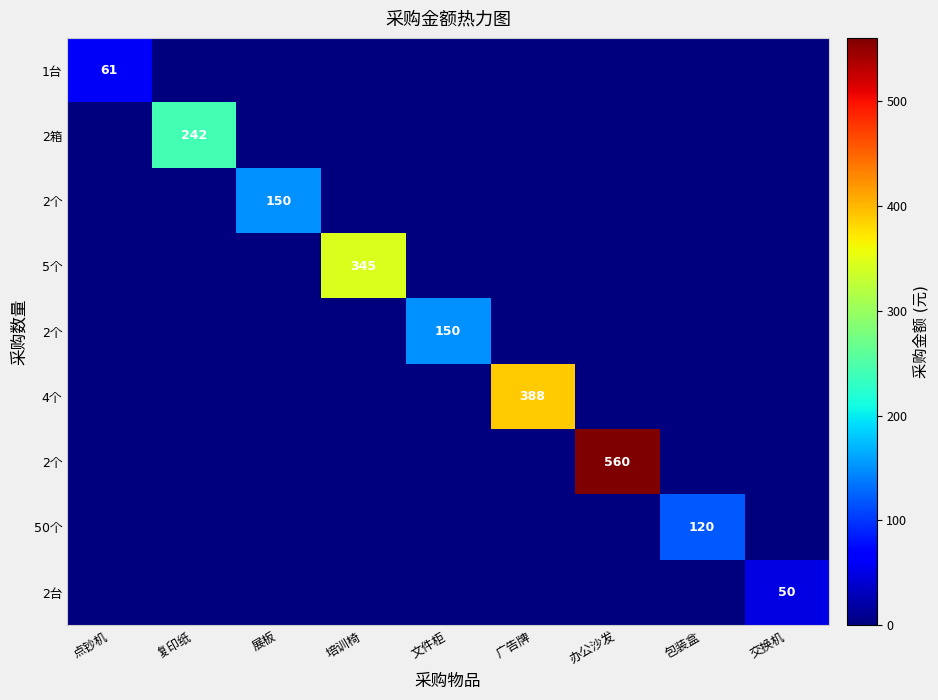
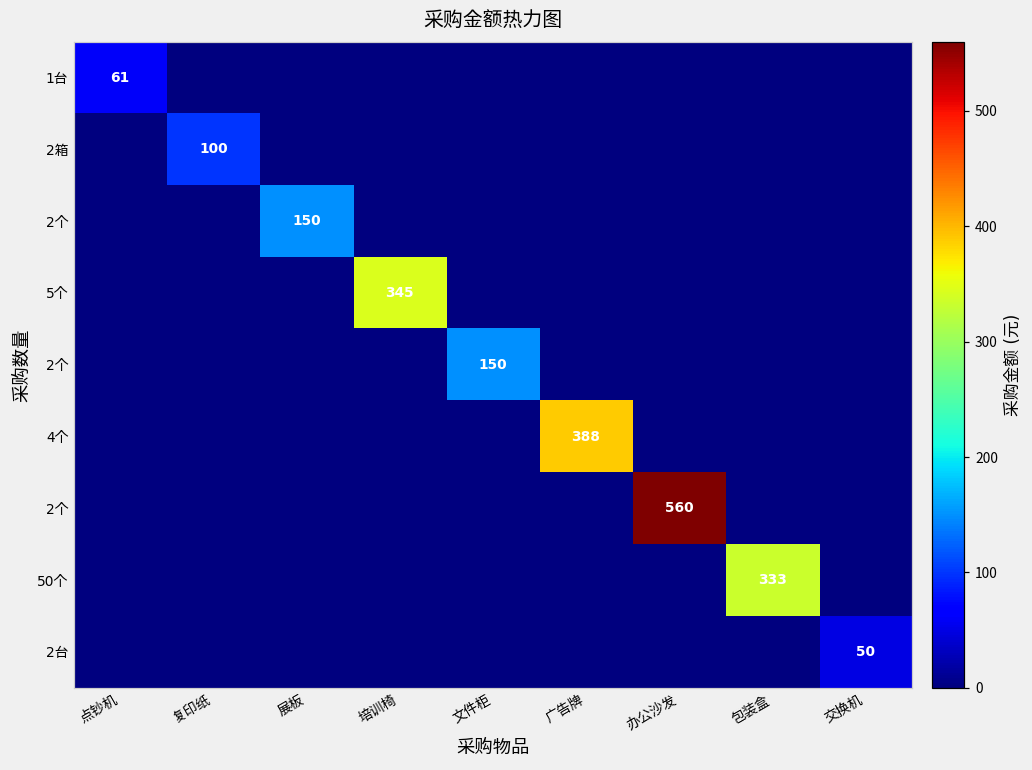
2箱, 复印纸: 242 -> 100
50个, 包装盒: 120 -> 333
